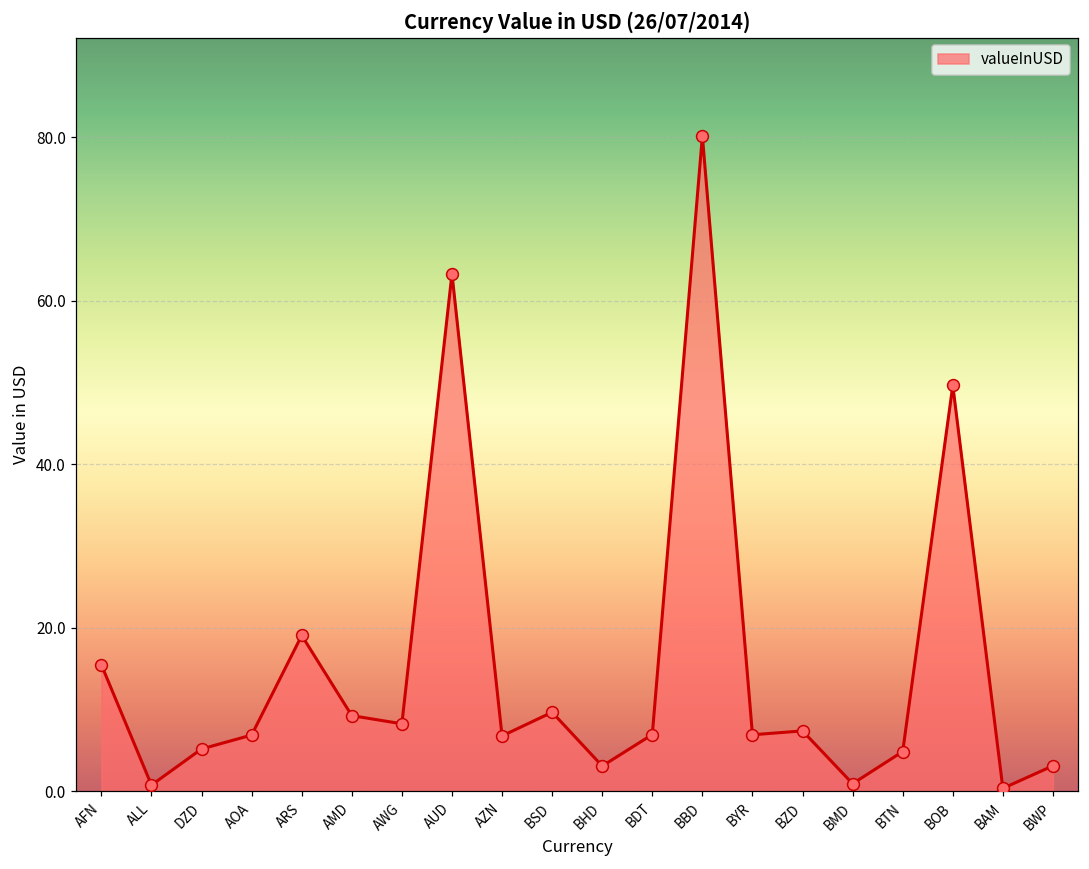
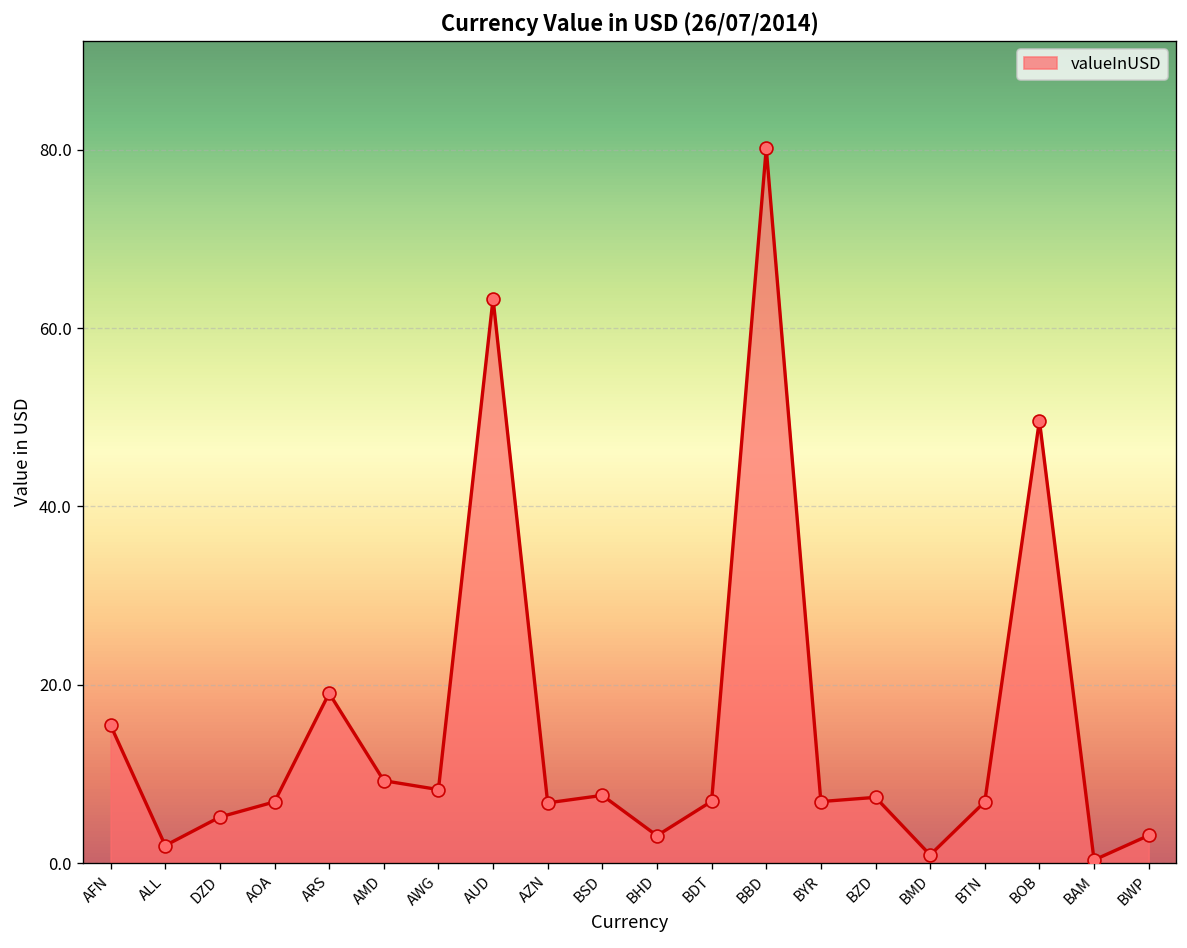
ALL: 1 -> 2
BSD: 10 -> 8
BTN: 5 -> 7
